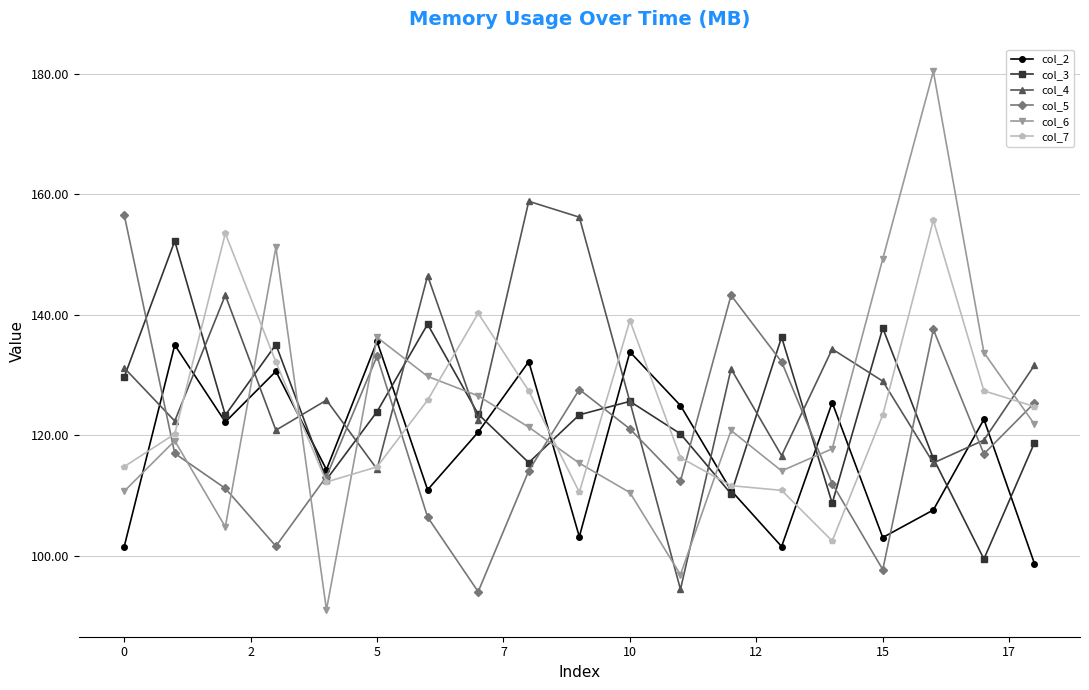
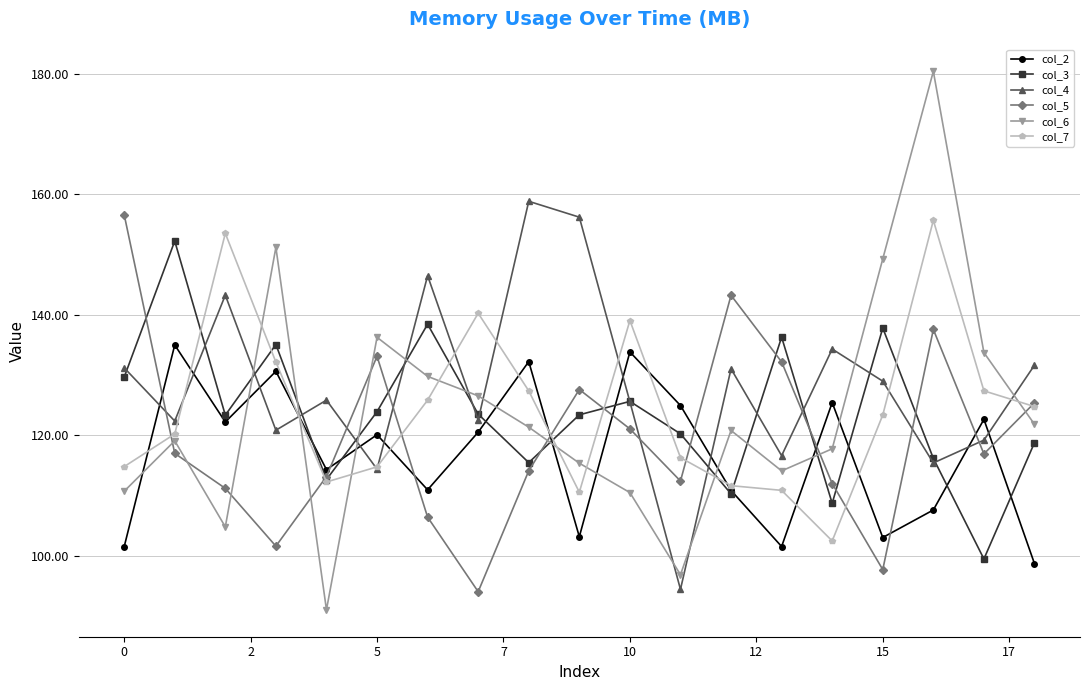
col_2, 5: 136 -> 120
